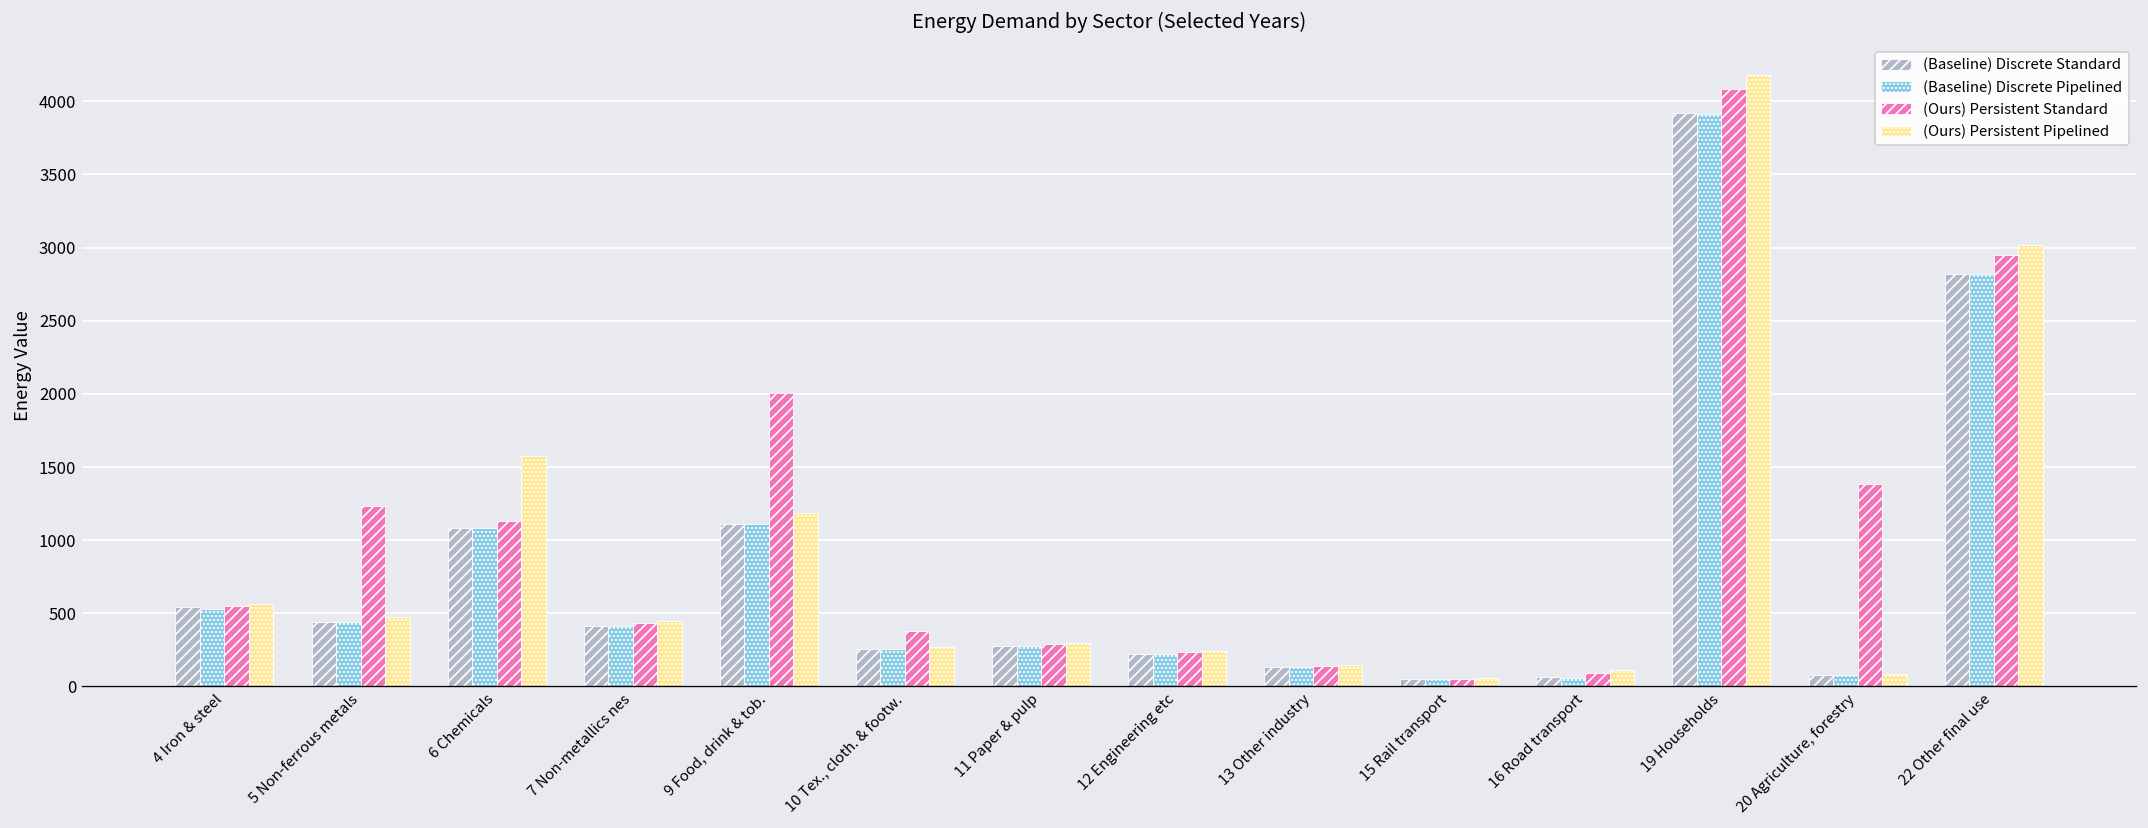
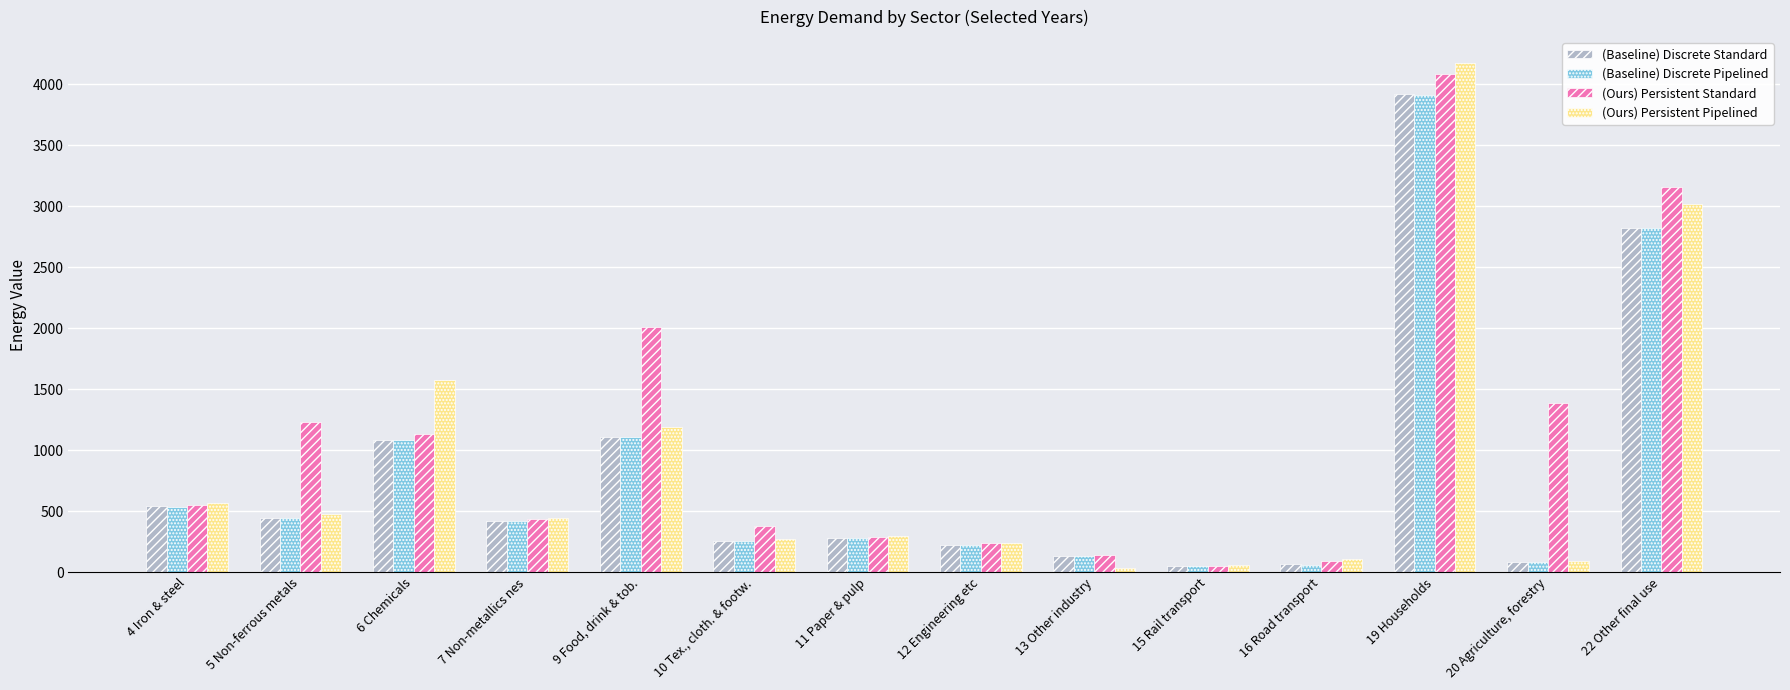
(Ours) Persistent Pipelined, 13 Other industry: 150 -> 40
(Ours) Persistent Standard, 22 Other final use: 2950 -> 3160
